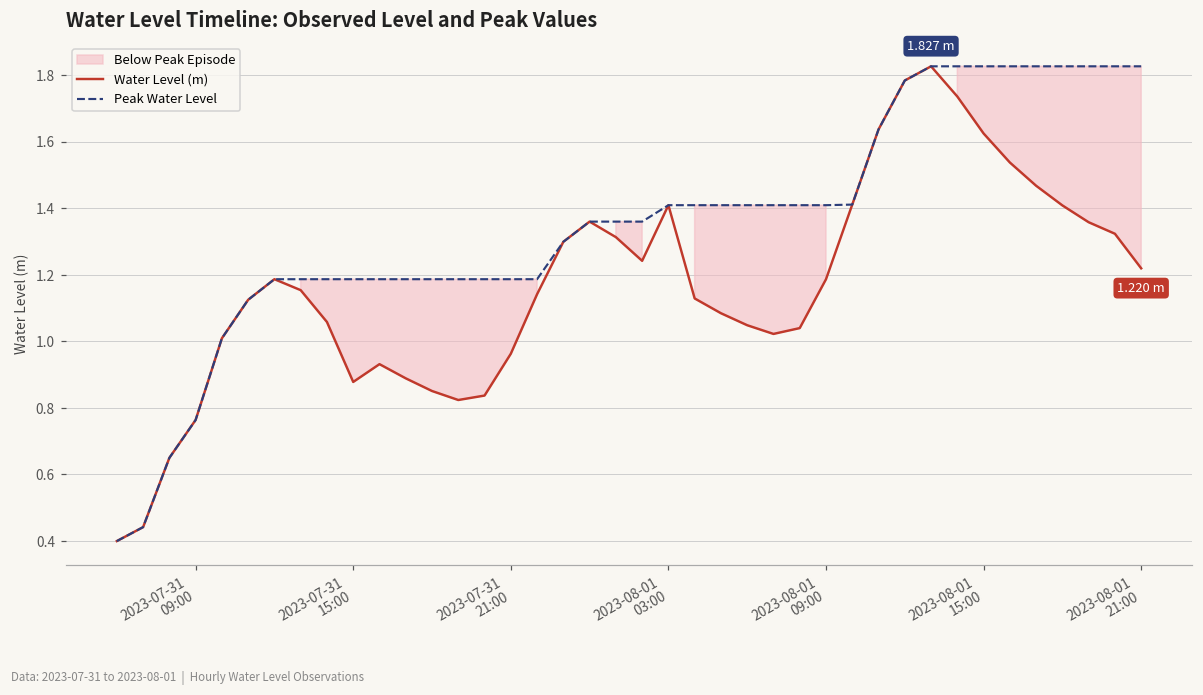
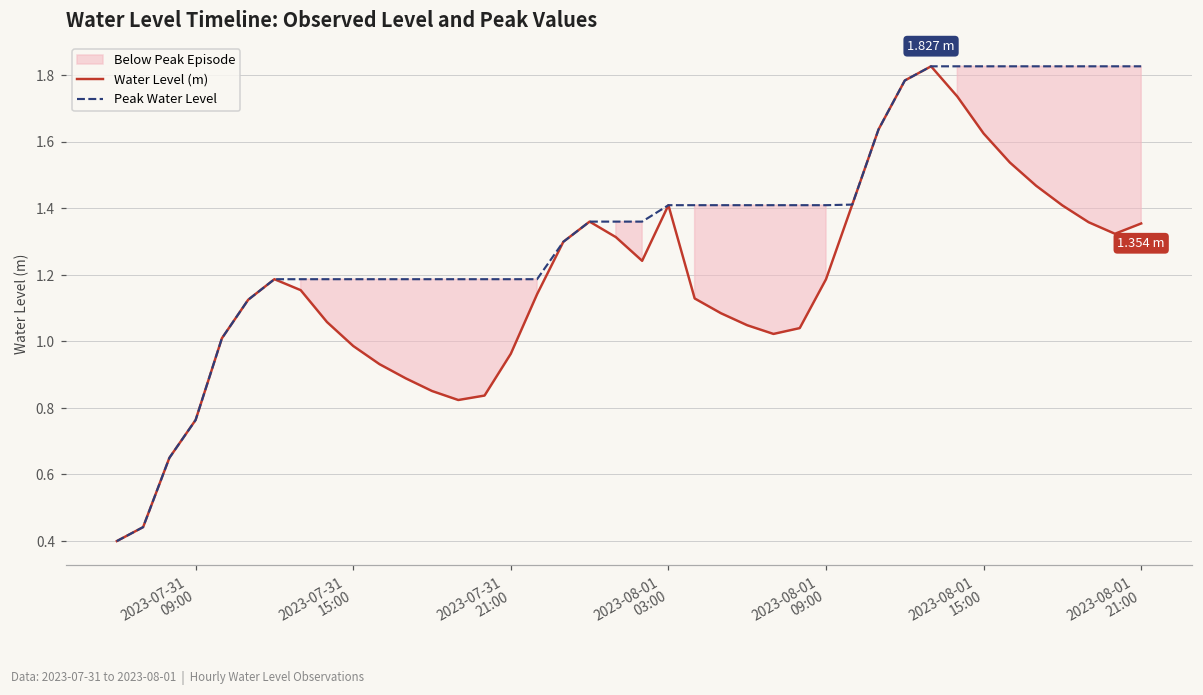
Water Level (m), 2023-07-31 15:00: 0.88 -> 0.99
Water Level (m), 2023-08-01 21:00: 1.220 -> 1.354
